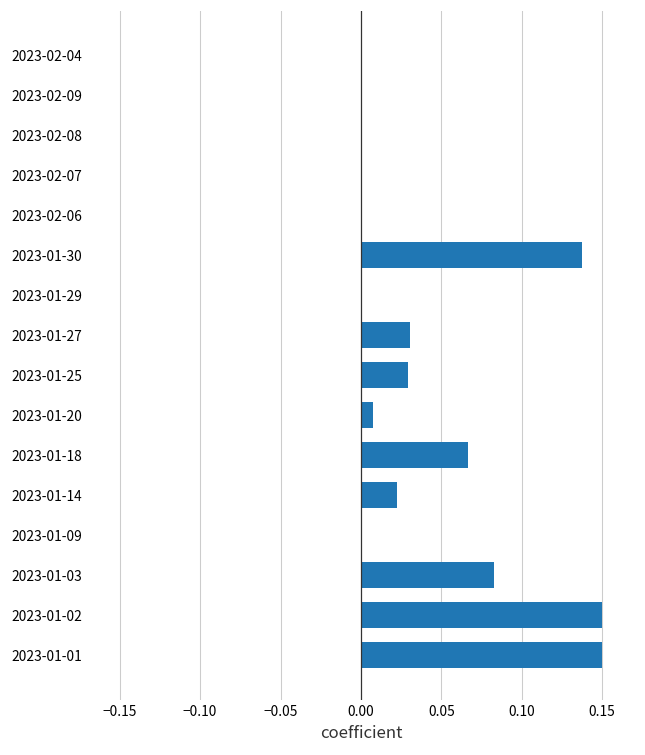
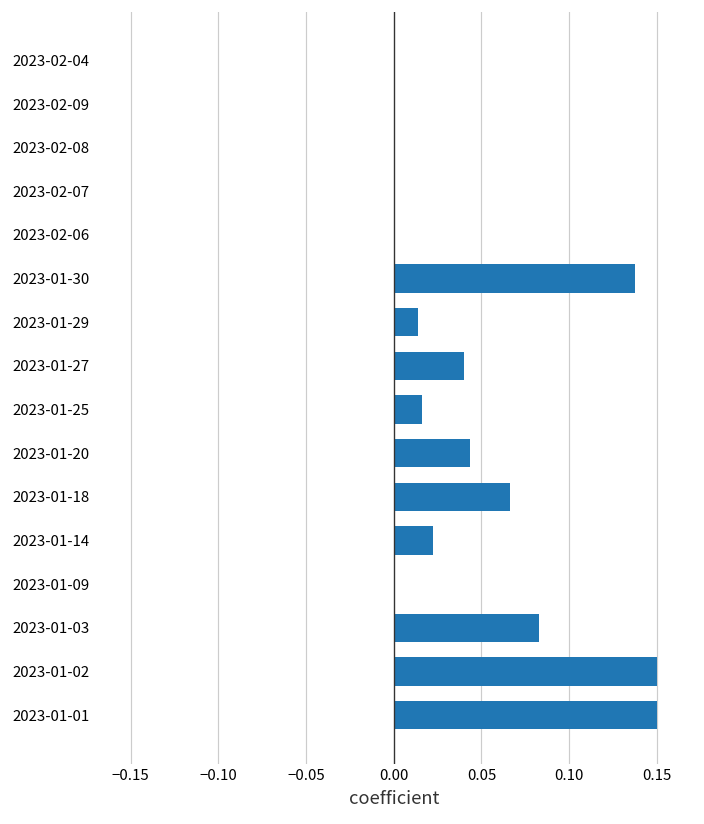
2023-01-29: 0.001 -> 0.014
2023-01-27: 0.030 -> 0.040
2023-01-25: 0.029 -> 0.016
2023-01-20: 0.008 -> 0.044
